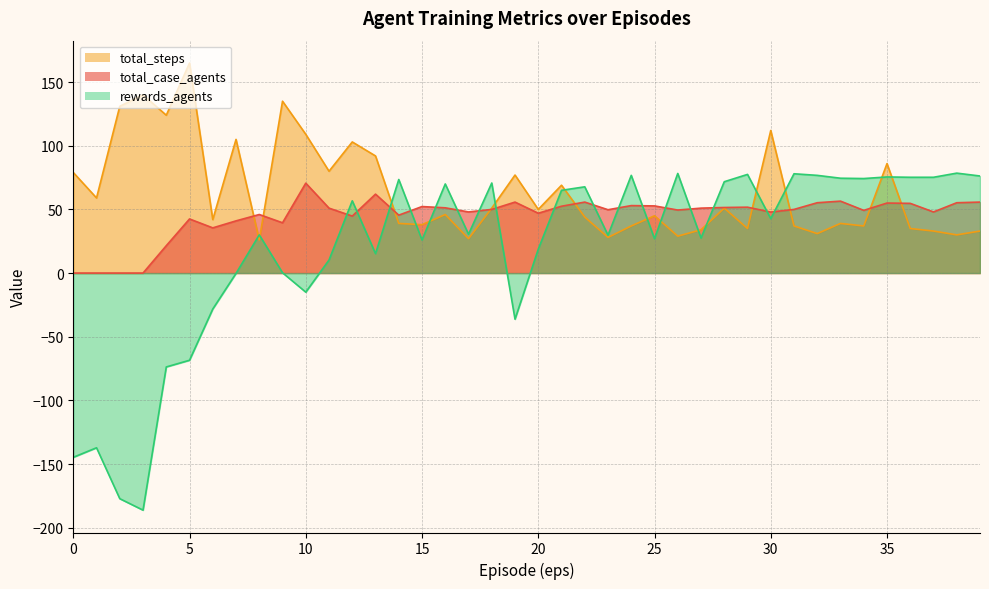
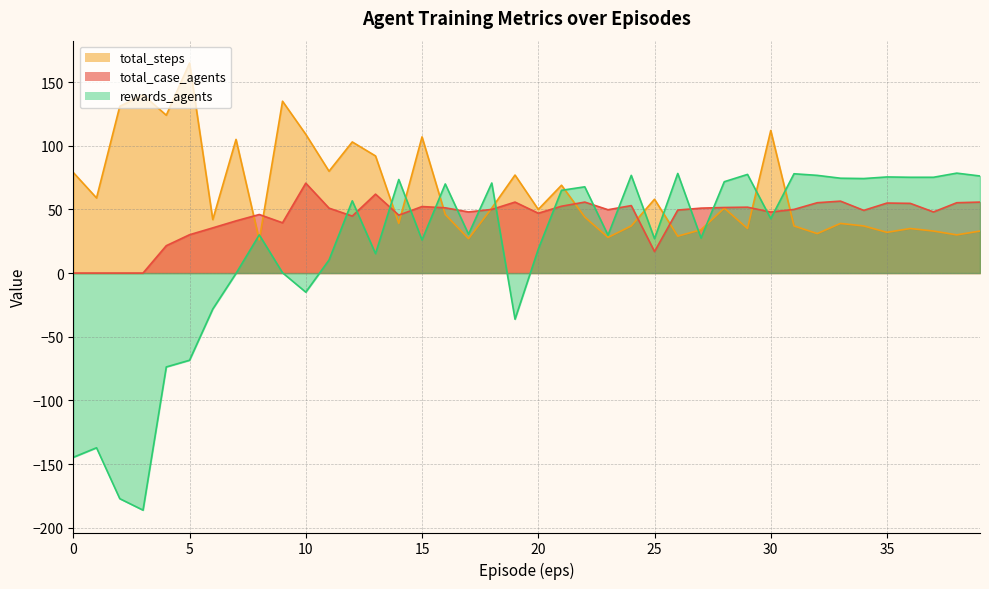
total_case_agents, 5: 43 -> 30
total_steps, 15: 38 -> 107
total_steps, 25: 45 -> 58
total_case_agents, 25: 53 -> 17
total_steps, 35: 86 -> 32
